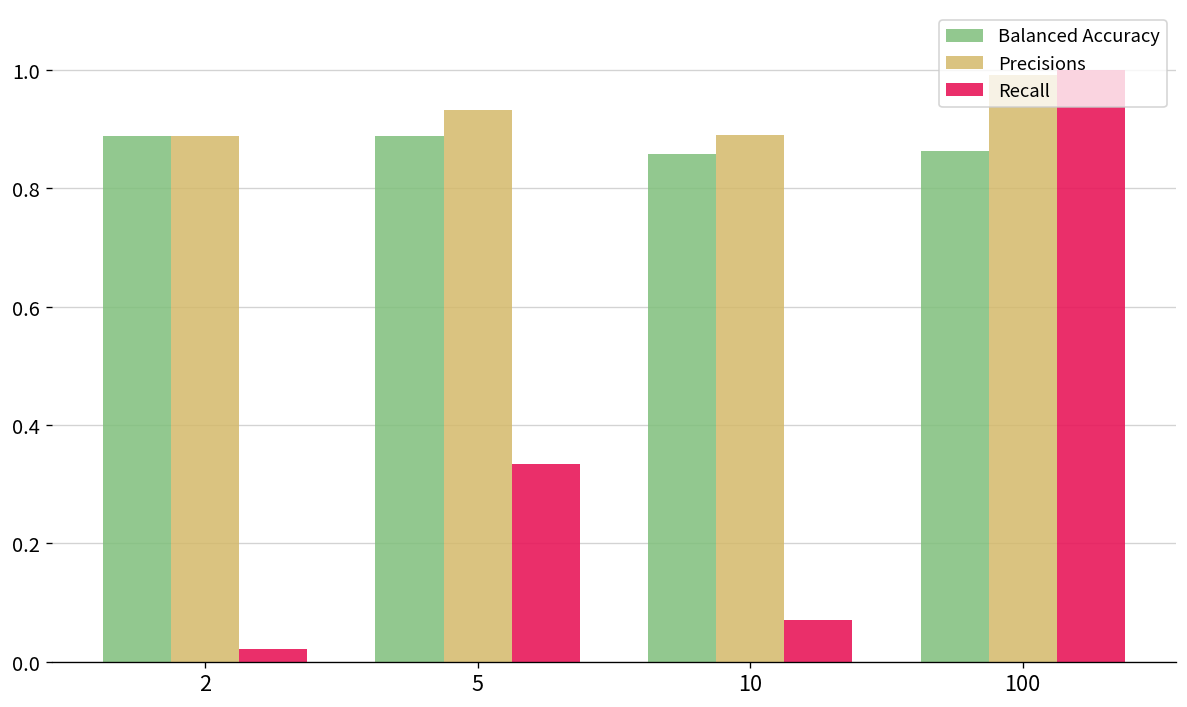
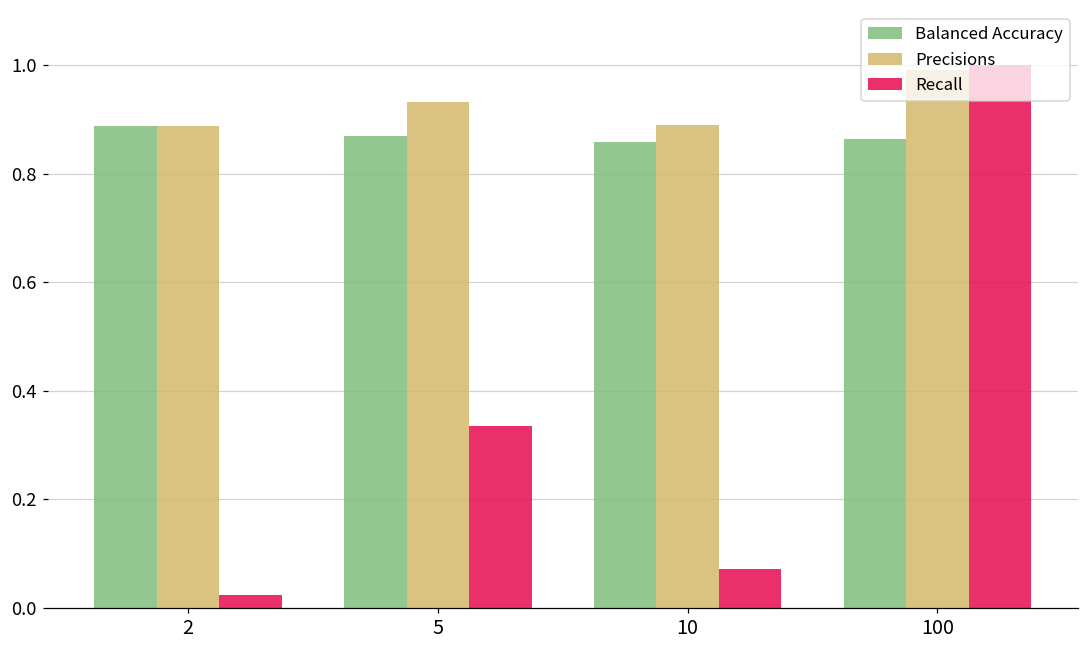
Balanced Accuracy, 5: 0.89 -> 0.87
